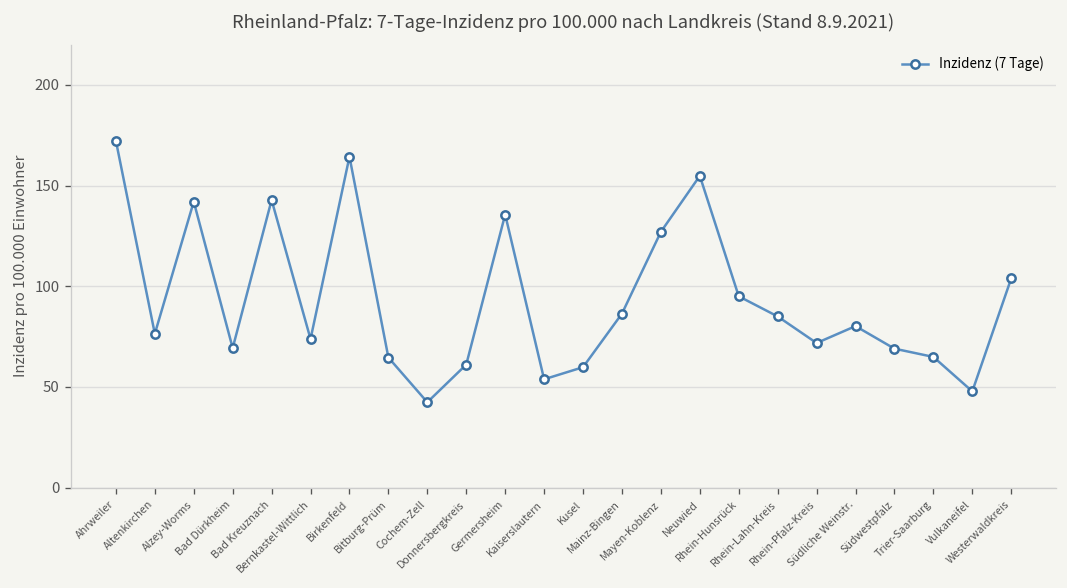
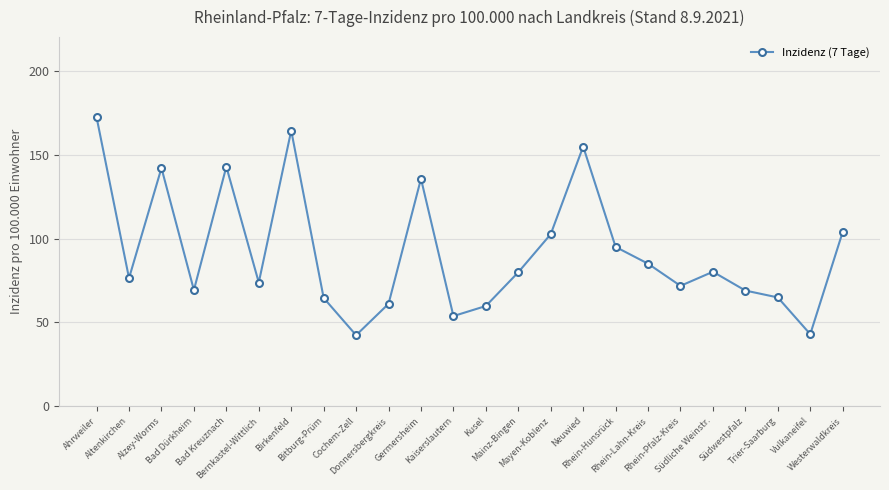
Mainz-Bingen: 86 -> 80
Mayen-Koblenz: 127 -> 103
Vulkaneifel: 48 -> 43
